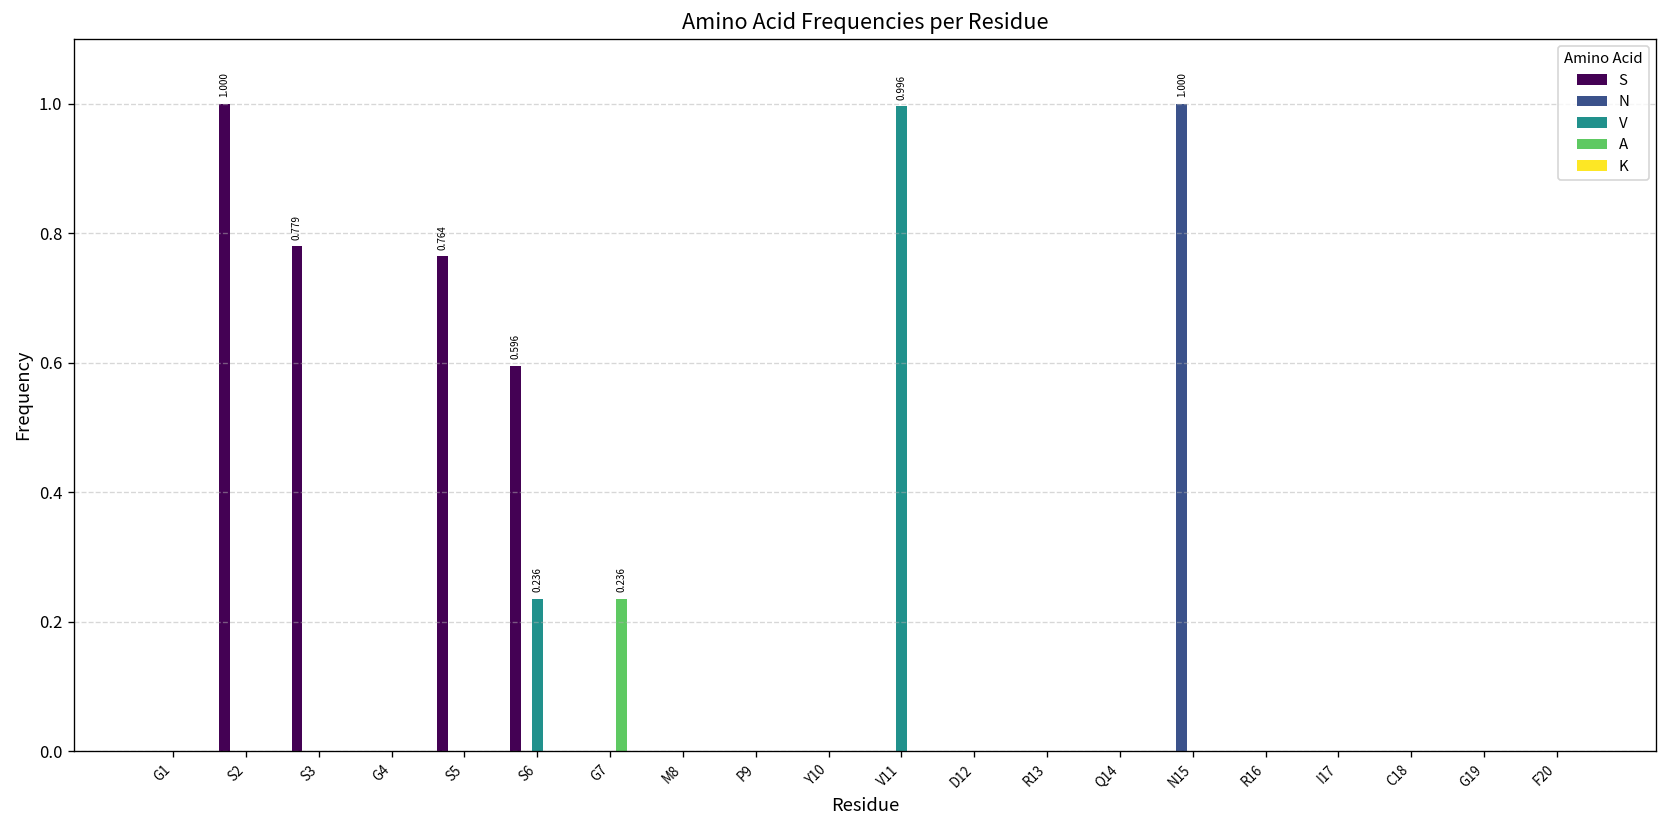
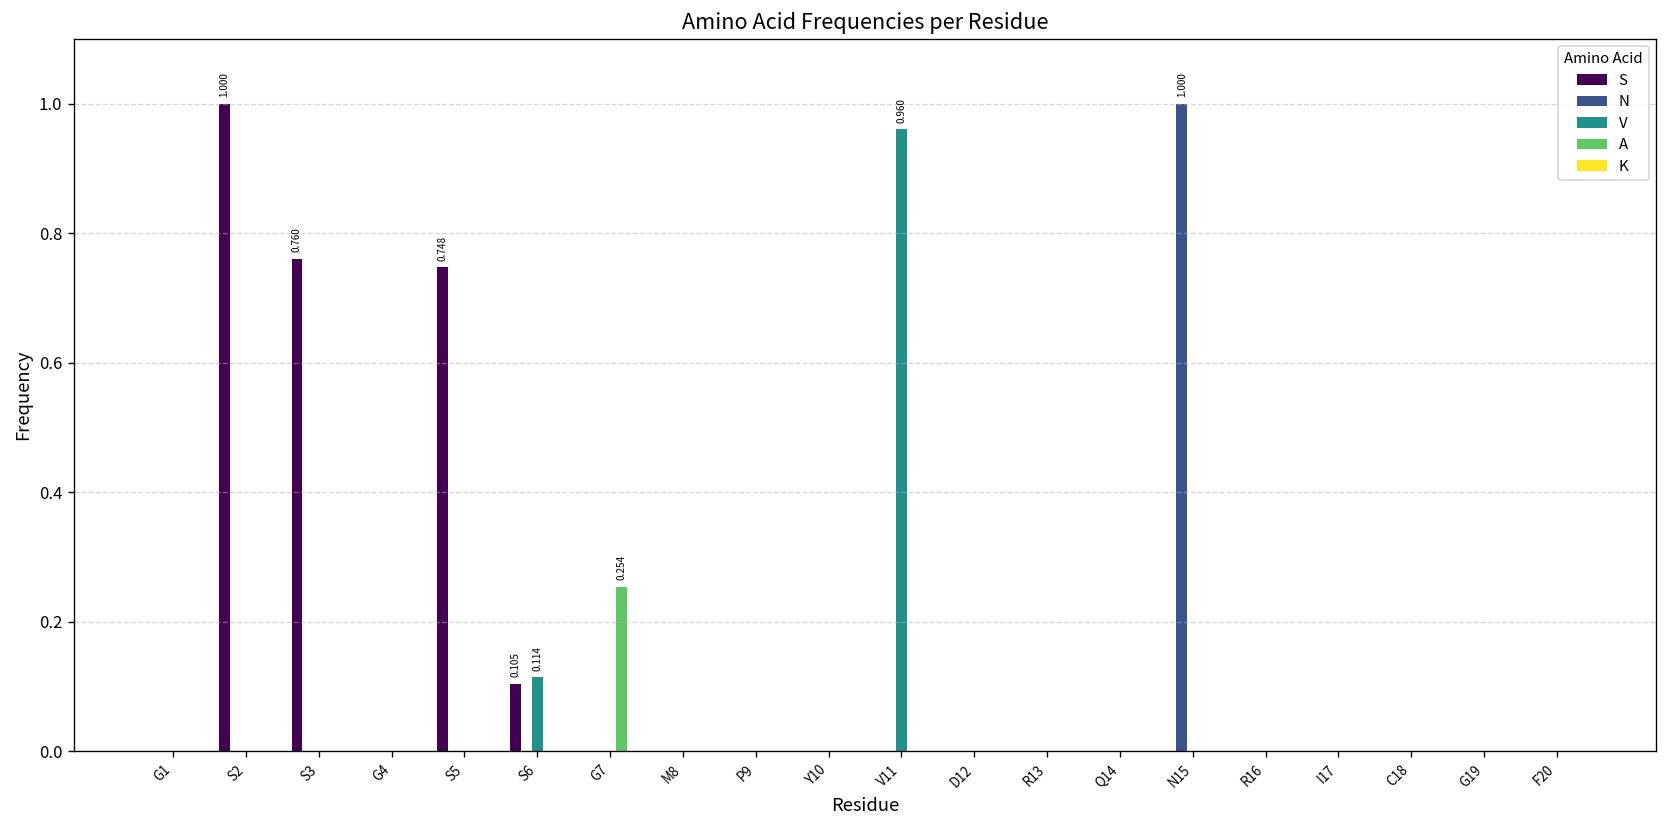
S, S3: 0.779 -> 0.760
S, S5: 0.764 -> 0.748
S, S6: 0.596 -> 0.105
V, S6: 0.236 -> 0.114
A, G7: 0.236 -> 0.254
V, V11: 0.996 -> 0.960
